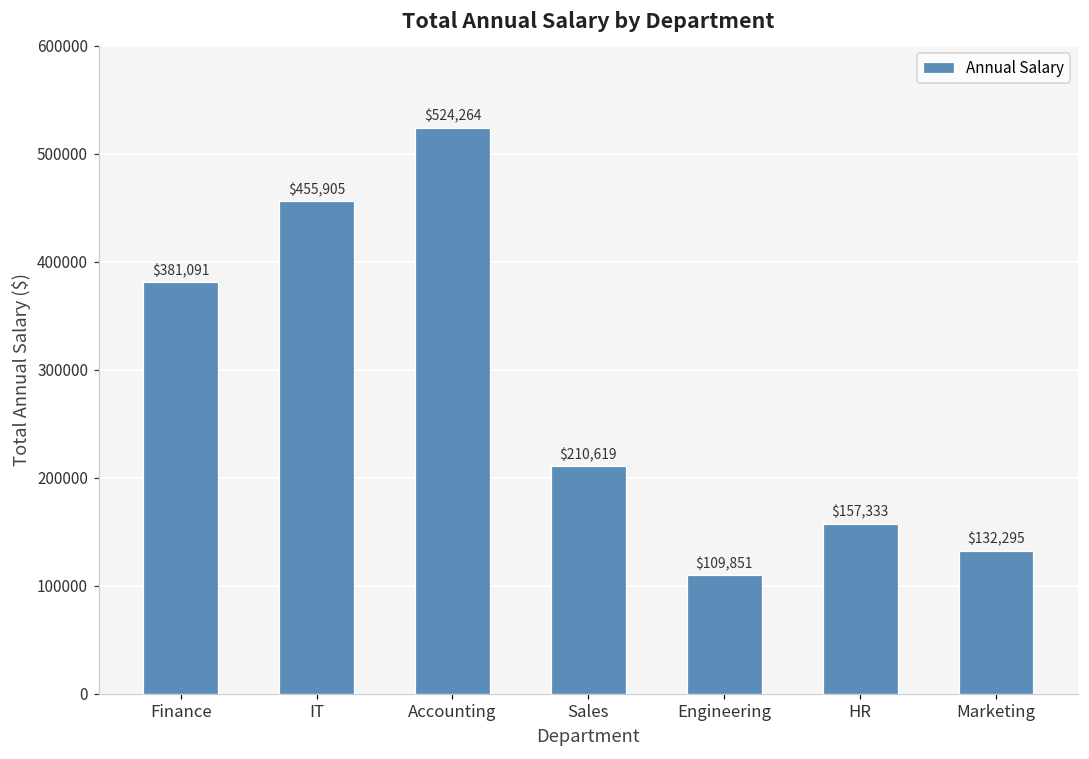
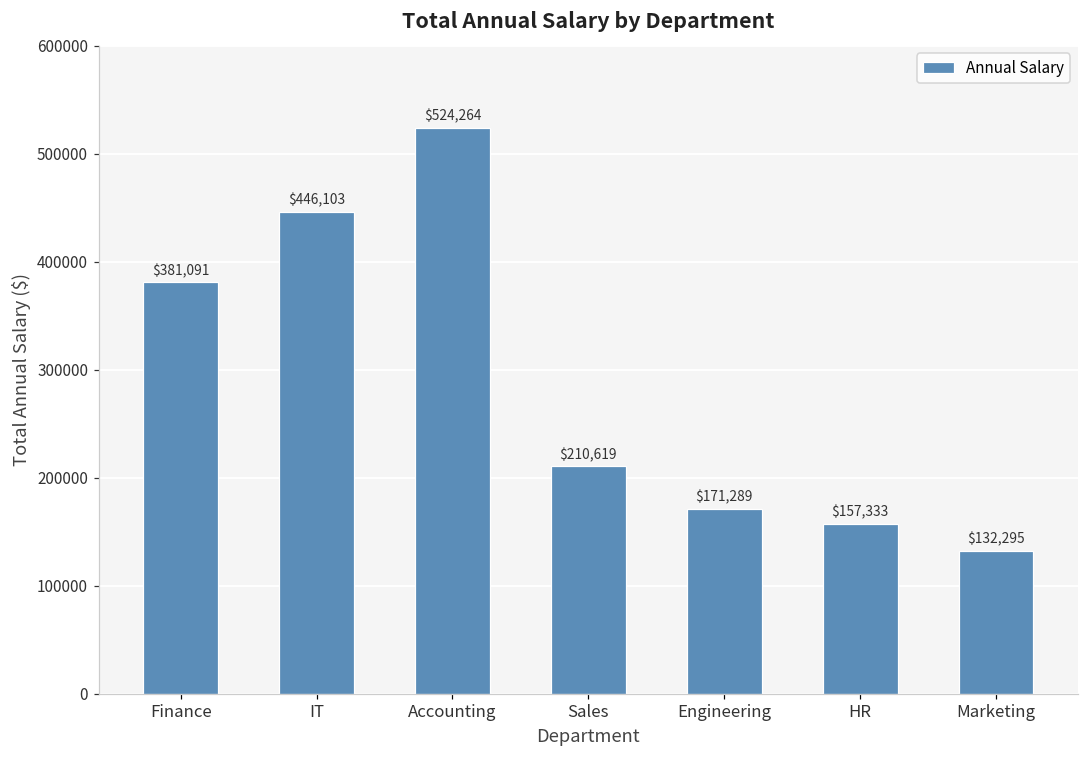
IT: $455,905 -> $446,103
Engineering: $109,851 -> $171,289
